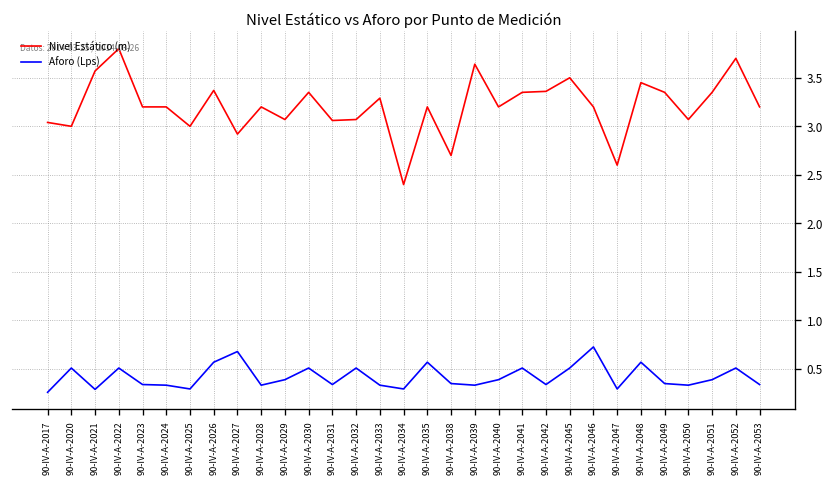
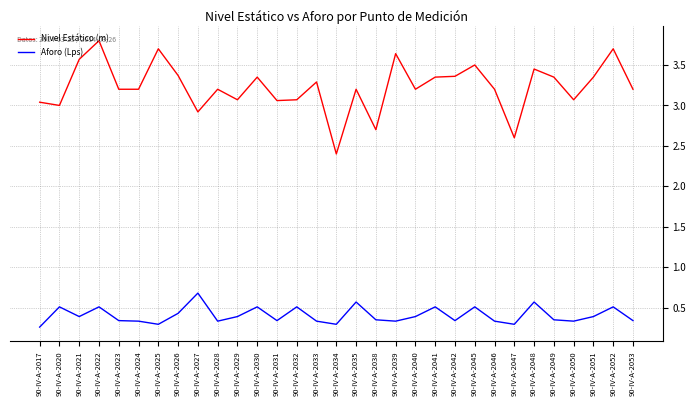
Aforo (Lps), 90-IV-A-2021: 0.3 -> 0.4
Nivel Estático (m), 90-IV-A-2025: 3.0 -> 3.7
Aforo (Lps), 90-IV-A-2026: 0.6 -> 0.4
Aforo (Lps), 90-IV-A-2046: 0.7 -> 0.3
